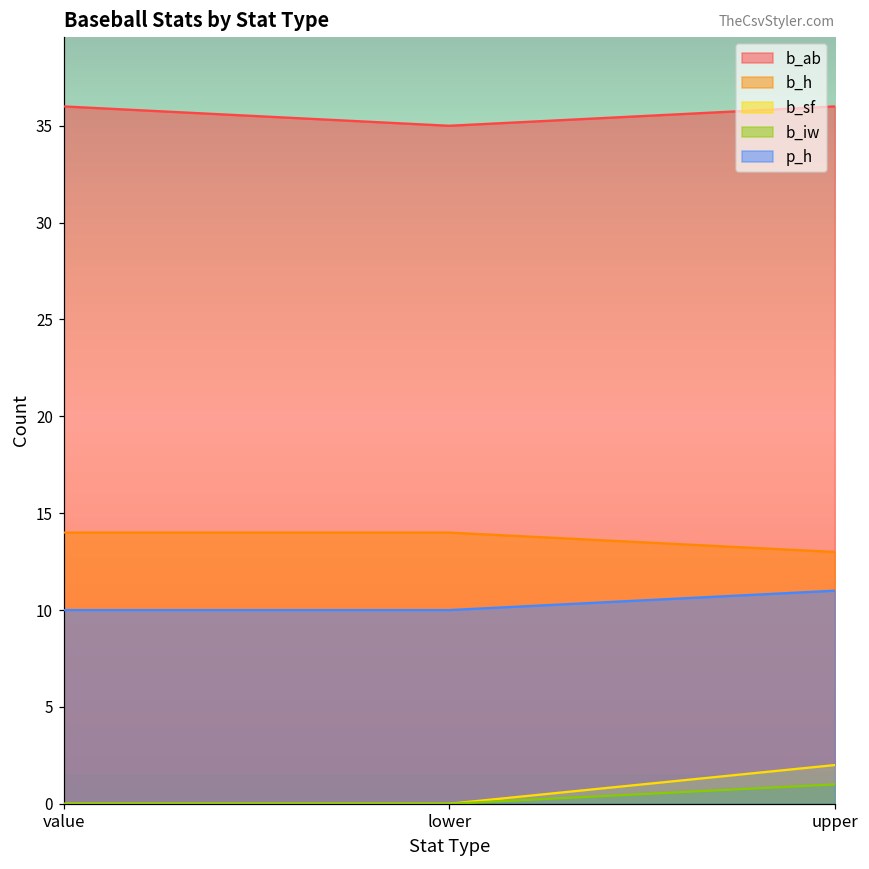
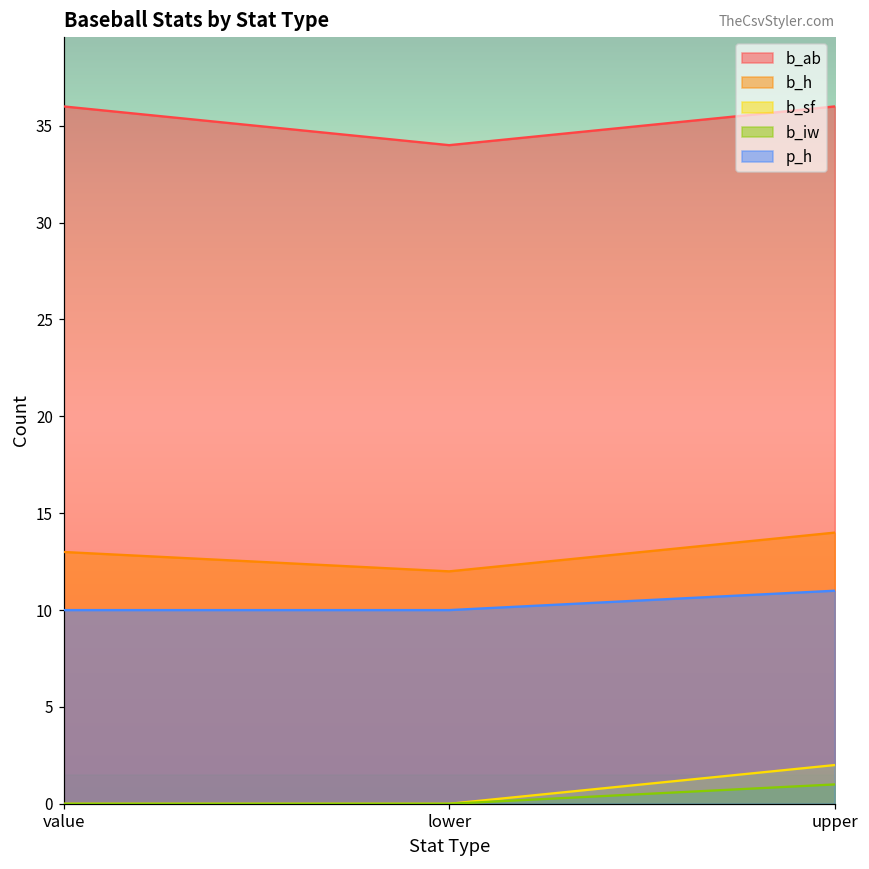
b_h, value: 14 -> 13
b_ab, lower: 35 -> 34
b_h, lower: 14 -> 12
b_h, upper: 13 -> 14
